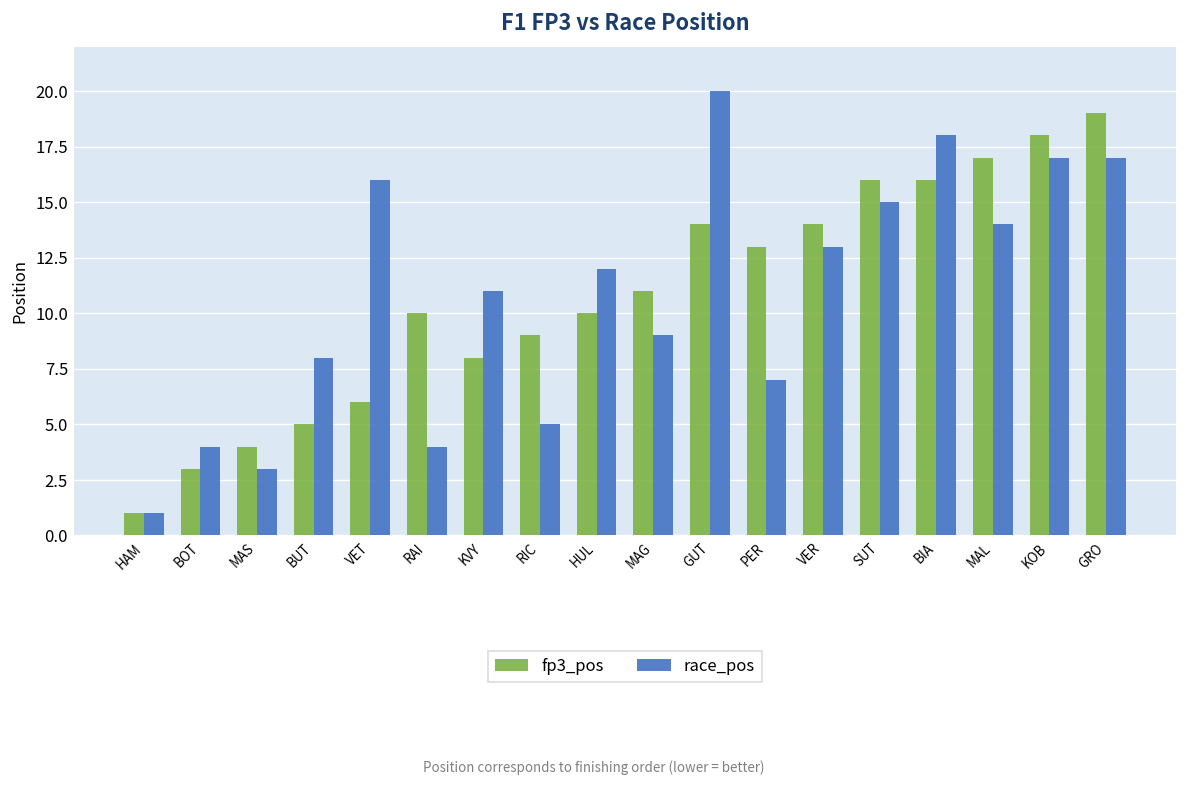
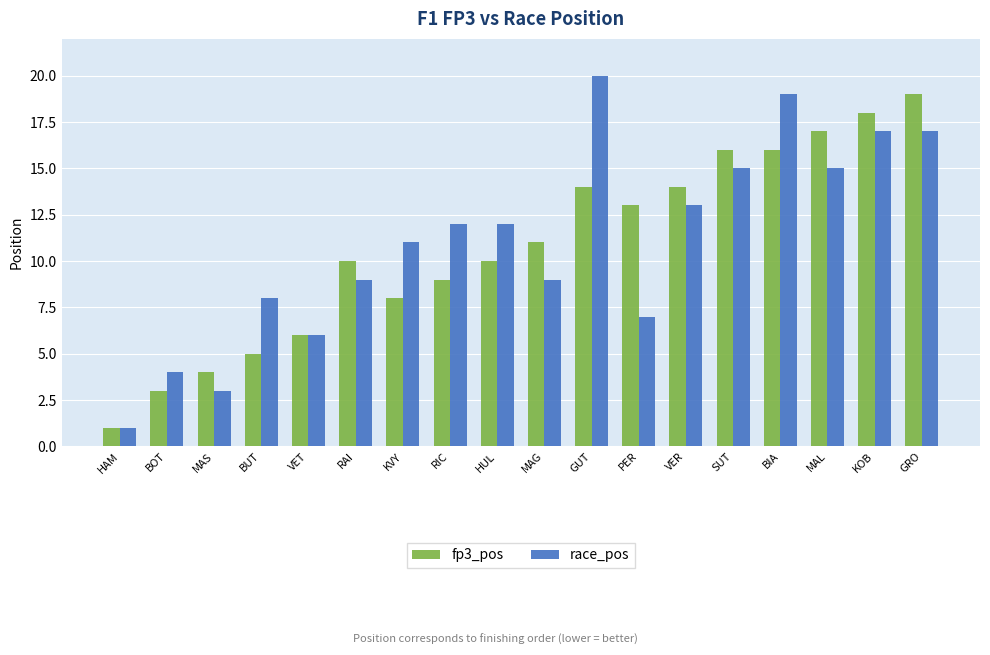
race_pos, VET: 16 -> 6
race_pos, RAI: 4 -> 9
race_pos, RIC: 5 -> 12
race_pos, BIA: 18 -> 19
race_pos, MAL: 14 -> 15
